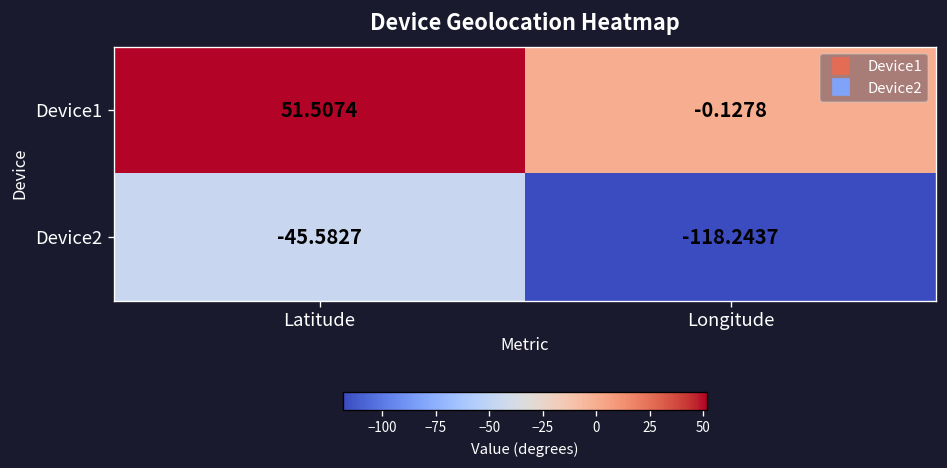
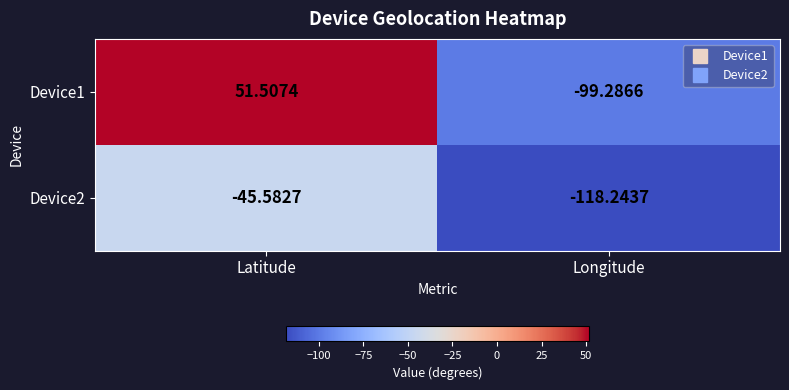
Device1, Longitude: -0.1278 -> -99.2866
